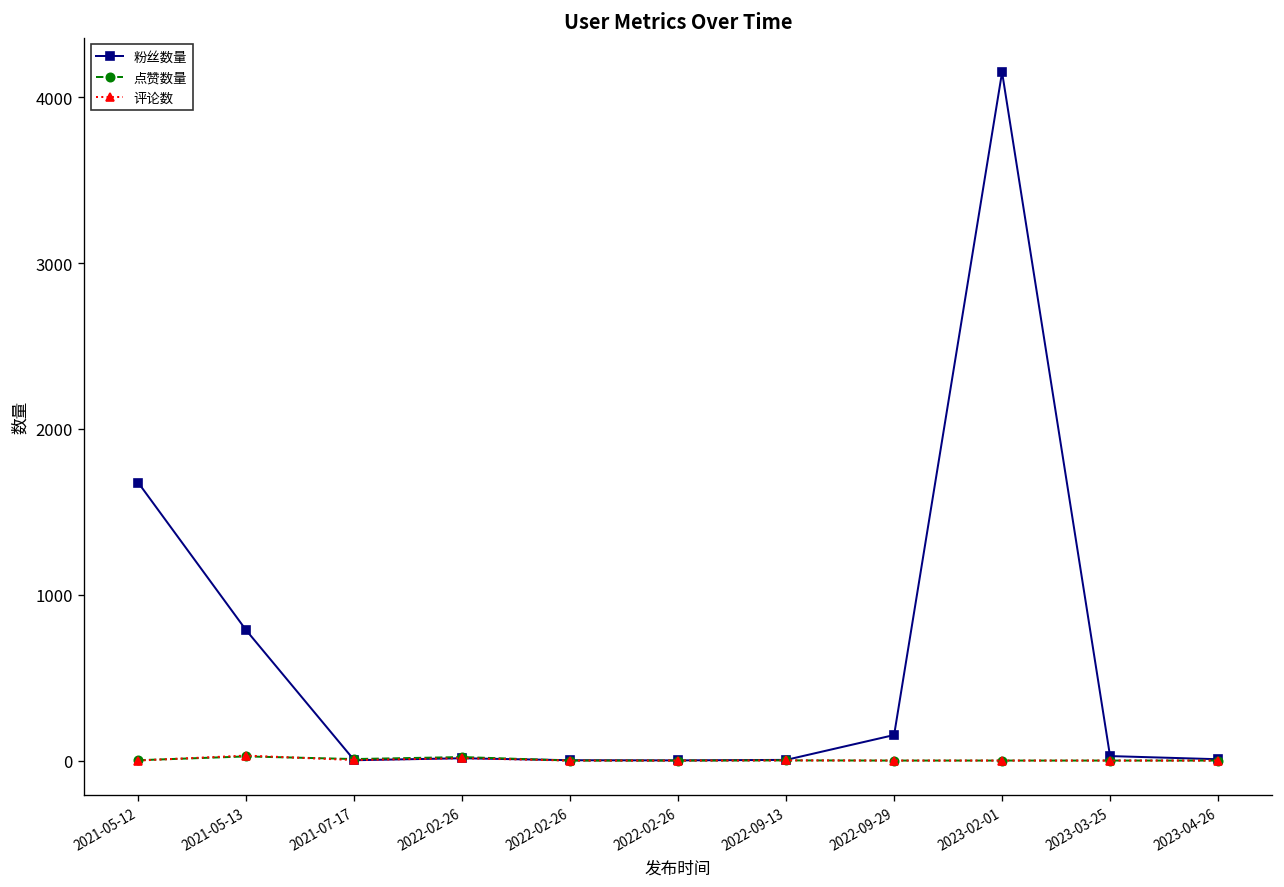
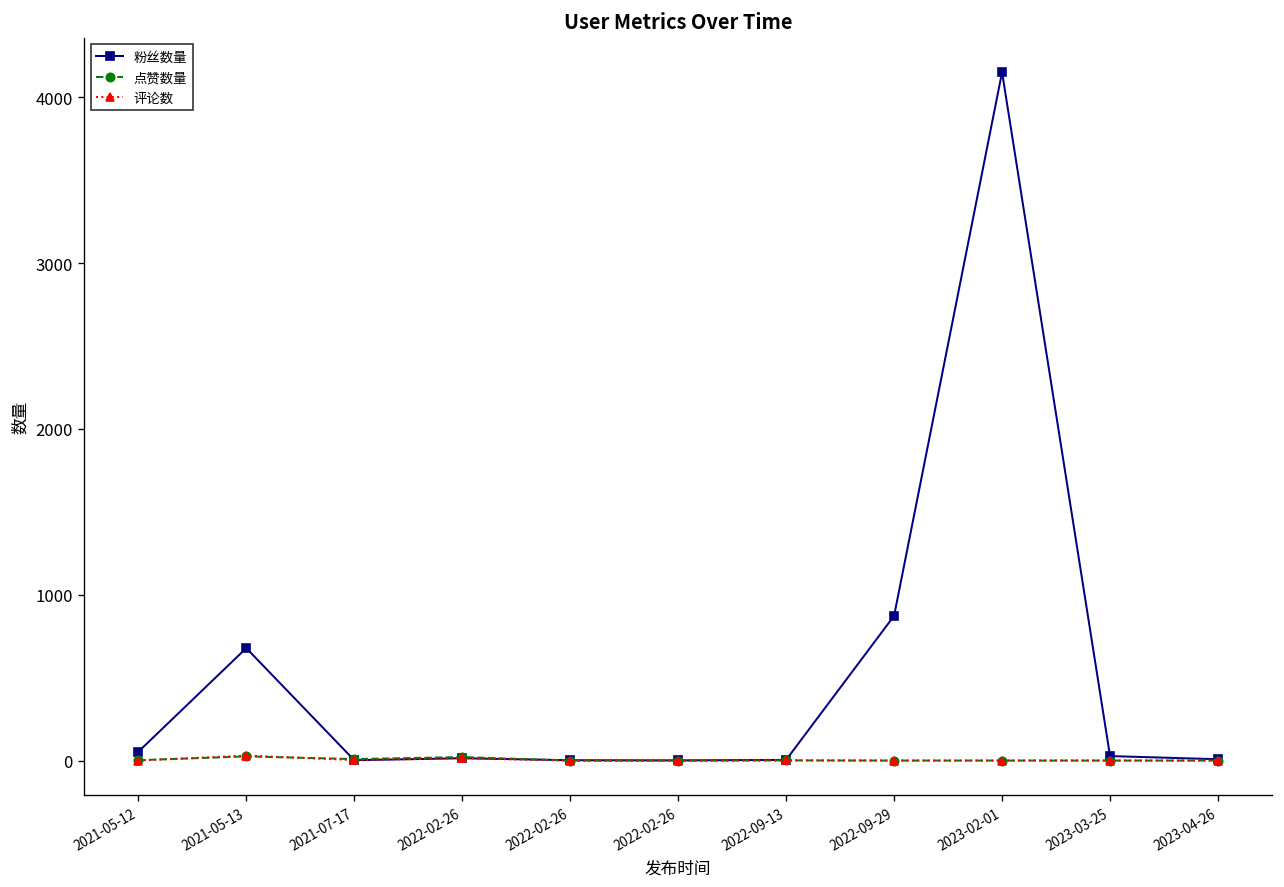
粉丝数量, 2021-05-12: 1680 -> 50
粉丝数量, 2021-05-13: 790 -> 680
粉丝数量, 2022-09-29: 150 -> 870
